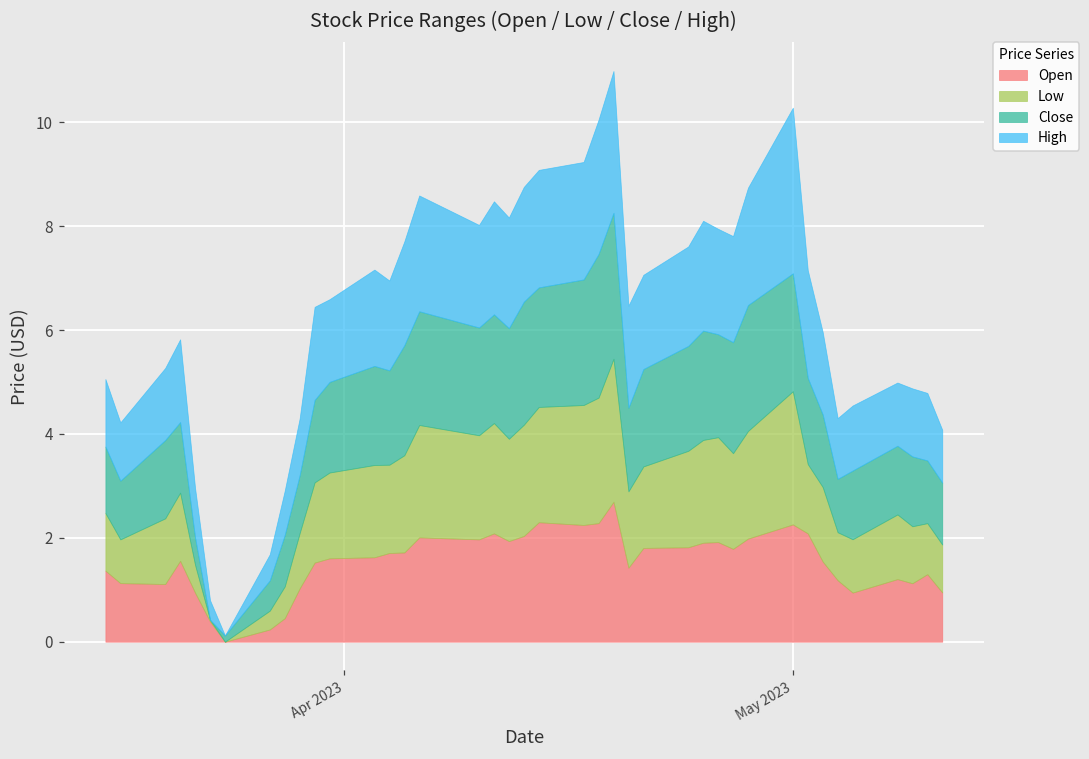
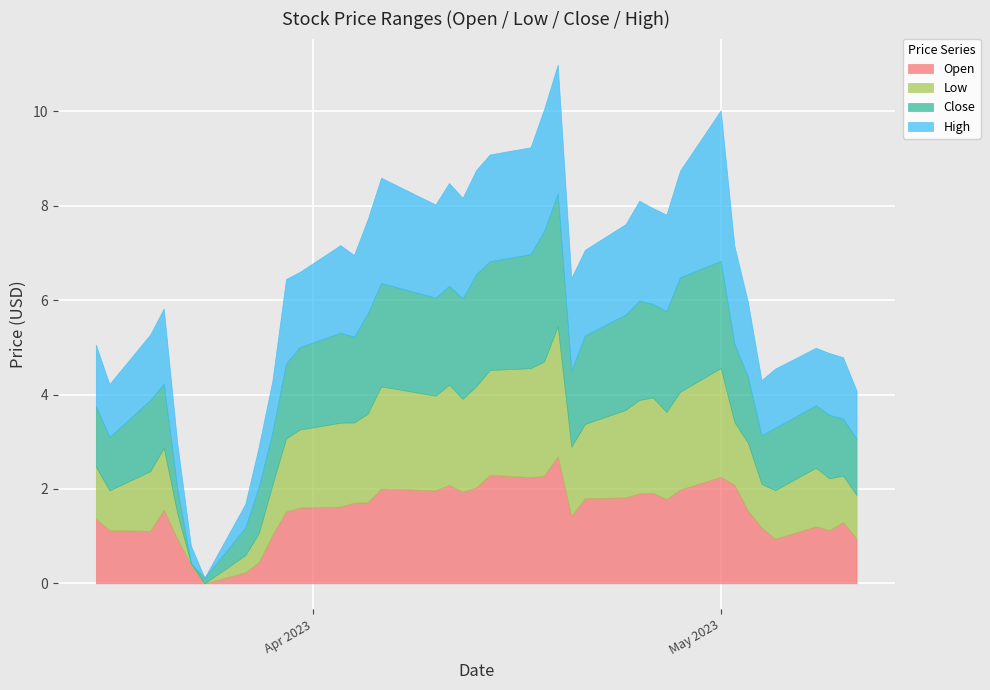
Low, May 2023: 2.6 -> 2.3
